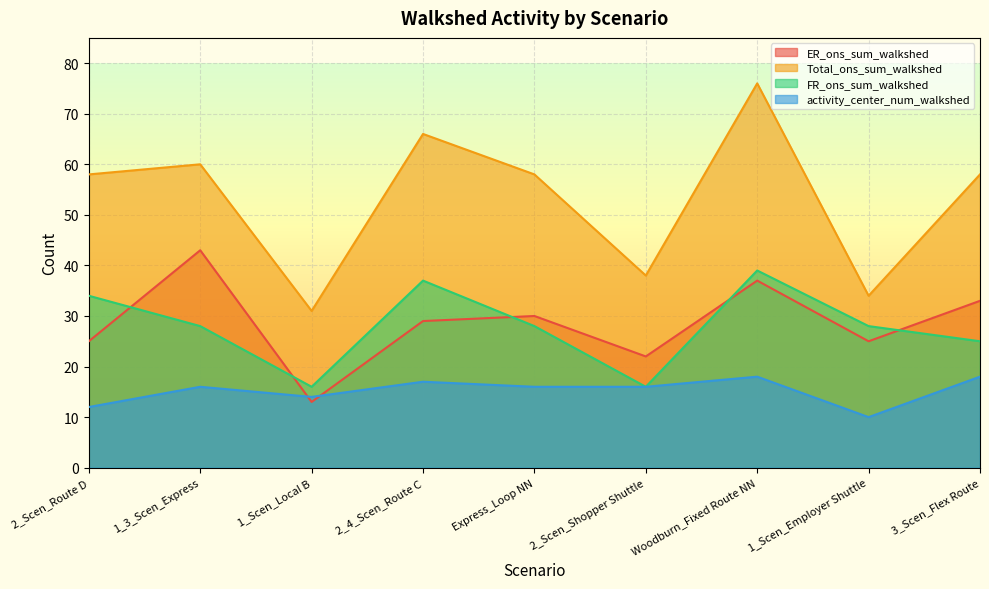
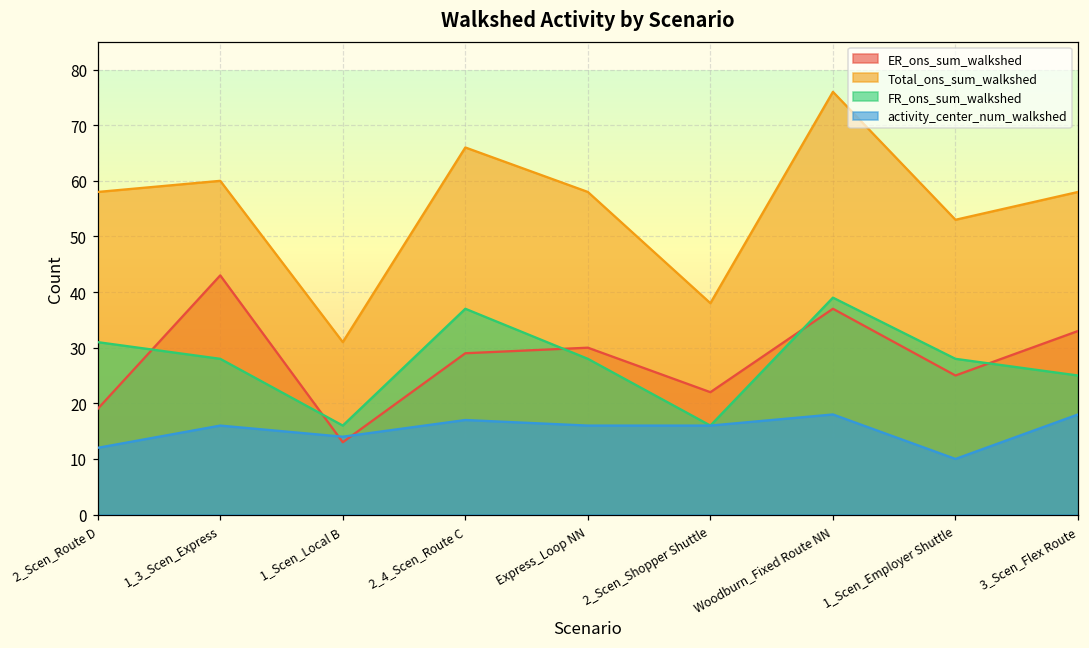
ER_ons_sum_walkshed, 2_Scen_Route D: 25 -> 19
FR_ons_sum_walkshed, 2_Scen_Route D: 34 -> 31
Total_ons_sum_walkshed, 1_Scen_Employer Shuttle: 34 -> 53
